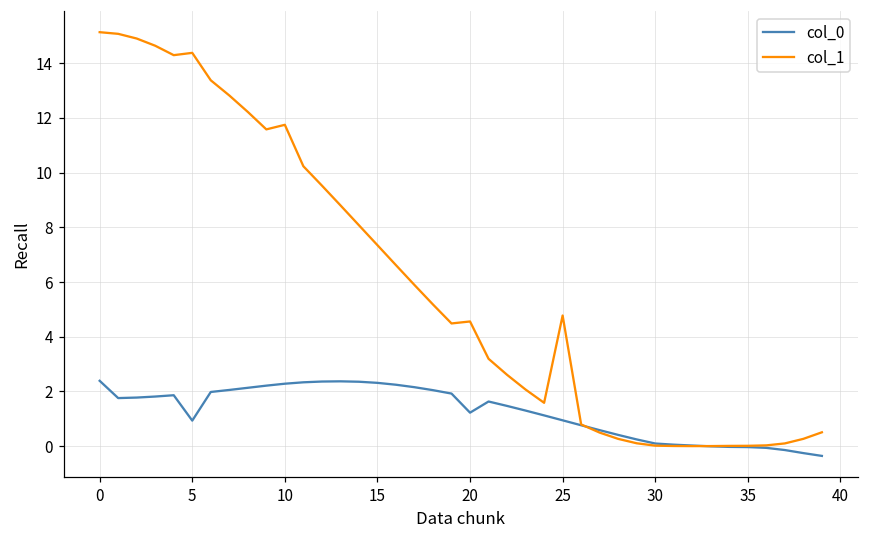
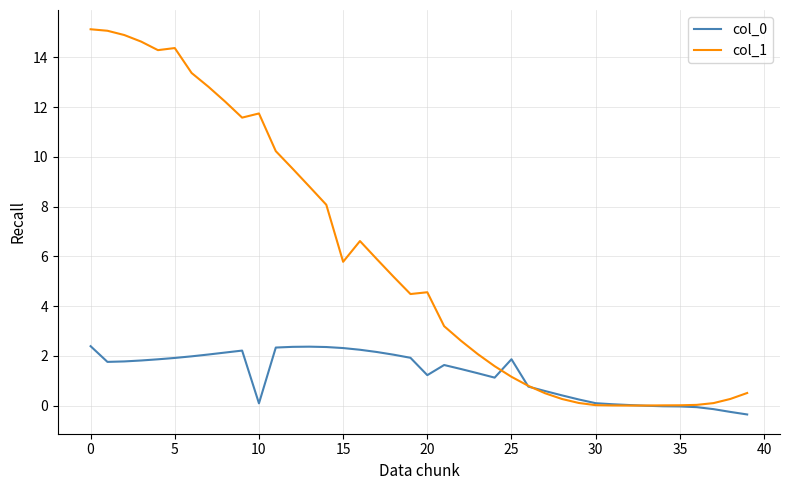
col_0, 5: 0.9 -> 1.9
col_0, 10: 2.3 -> 0.1
col_1, 15: 7.3 -> 5.8
col_0, 25: 0.9 -> 1.9
col_1, 25: 4.8 -> 1.2
